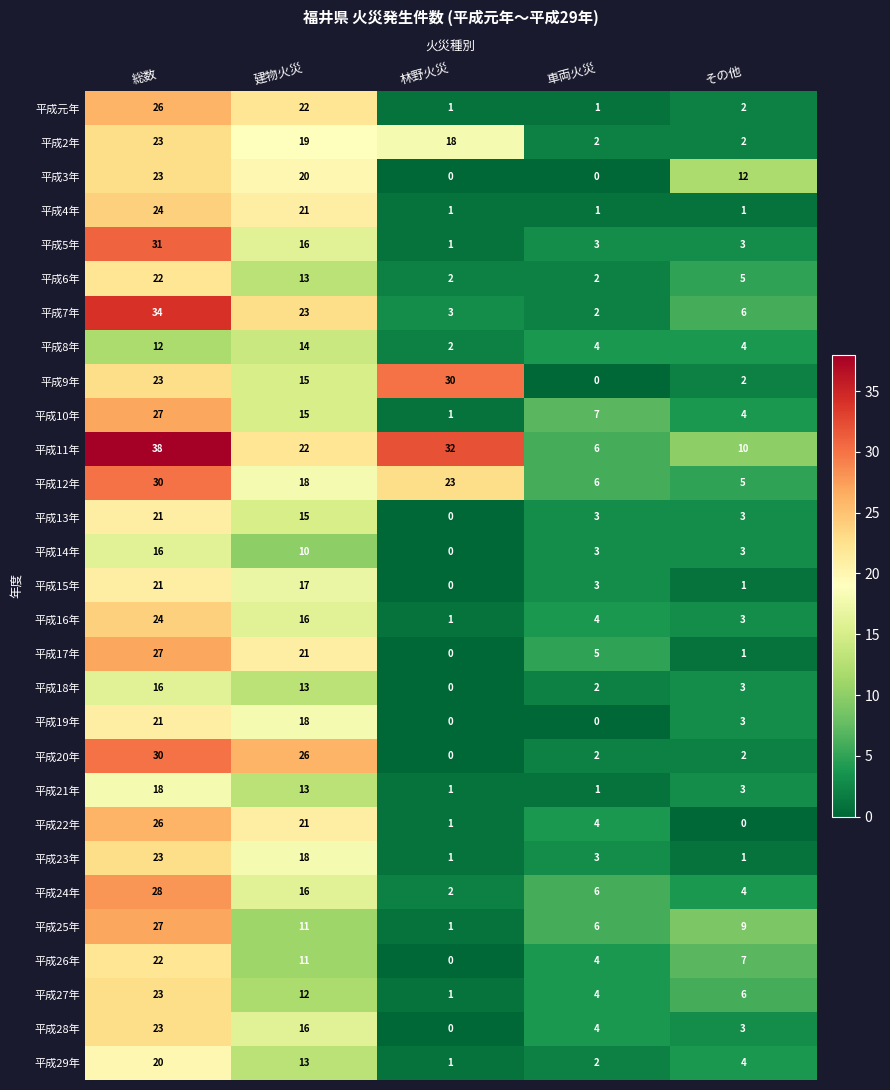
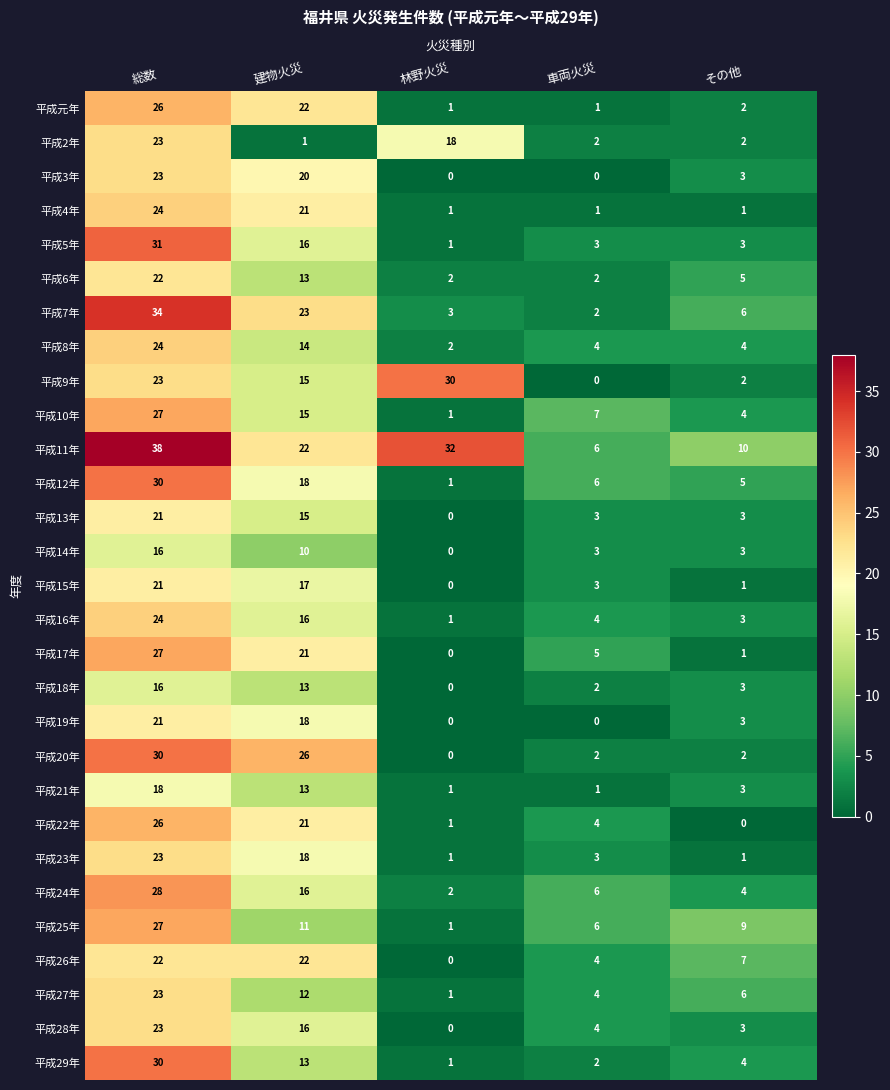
平成2年, 建物火災: 19 -> 1
平成3年, その他: 12 -> 3
平成8年, 総数: 12 -> 24
平成12年, 林野火災: 23 -> 1
平成26年, 建物火災: 11 -> 22
平成29年, 総数: 20 -> 30
